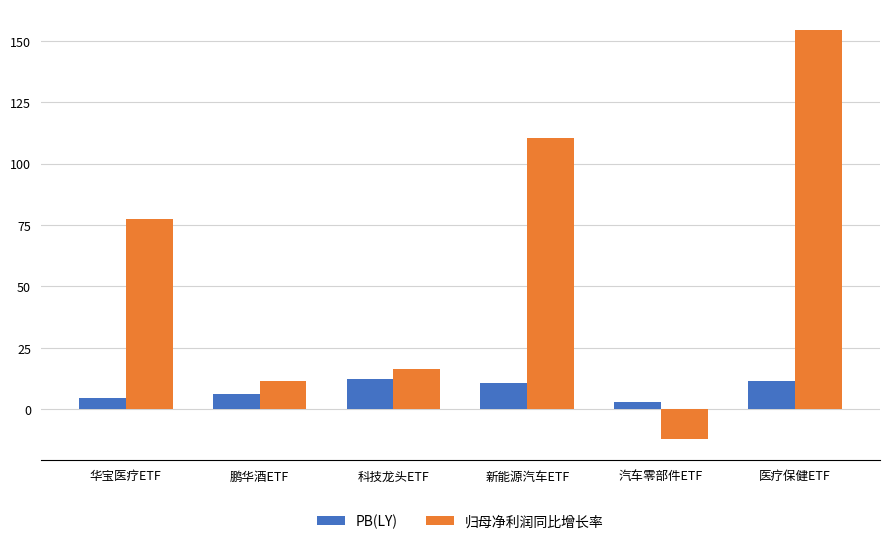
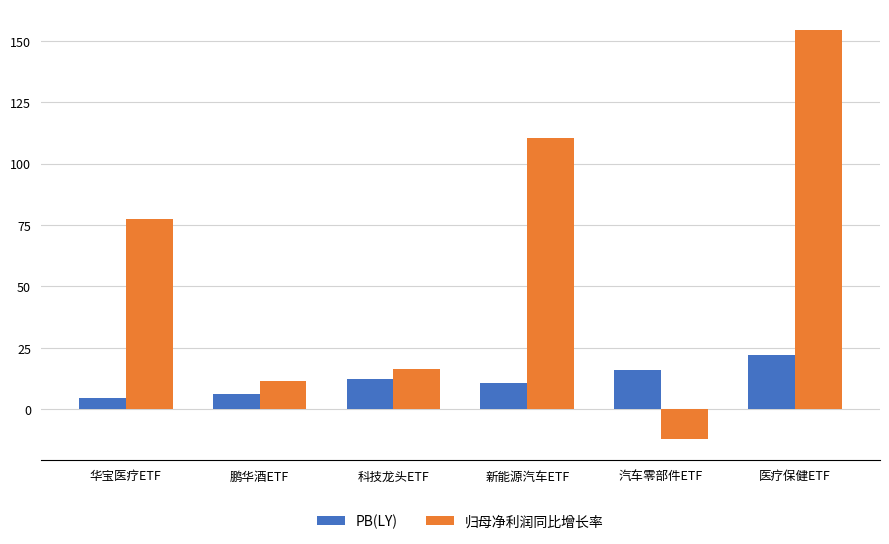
PB(LY), 汽车零部件ETF: 3 -> 16
PB(LY), 医疗保健ETF: 11 -> 22
